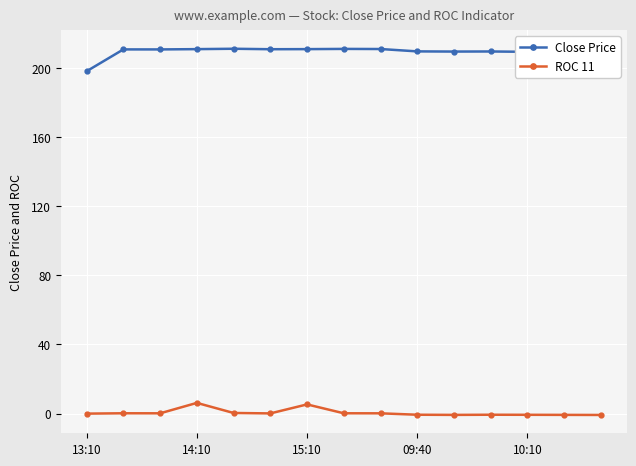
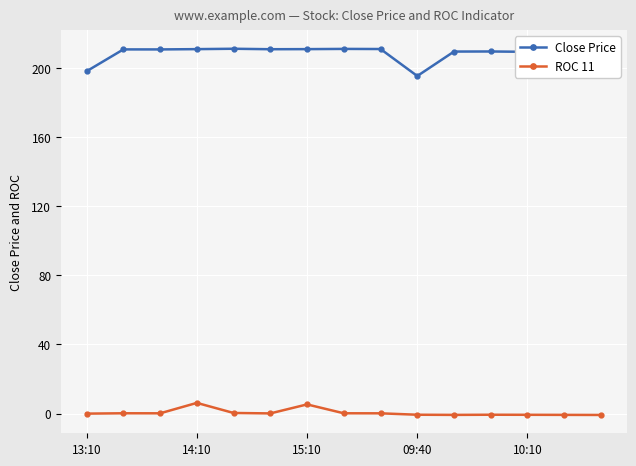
Close Price, 09:40: 210 -> 195
